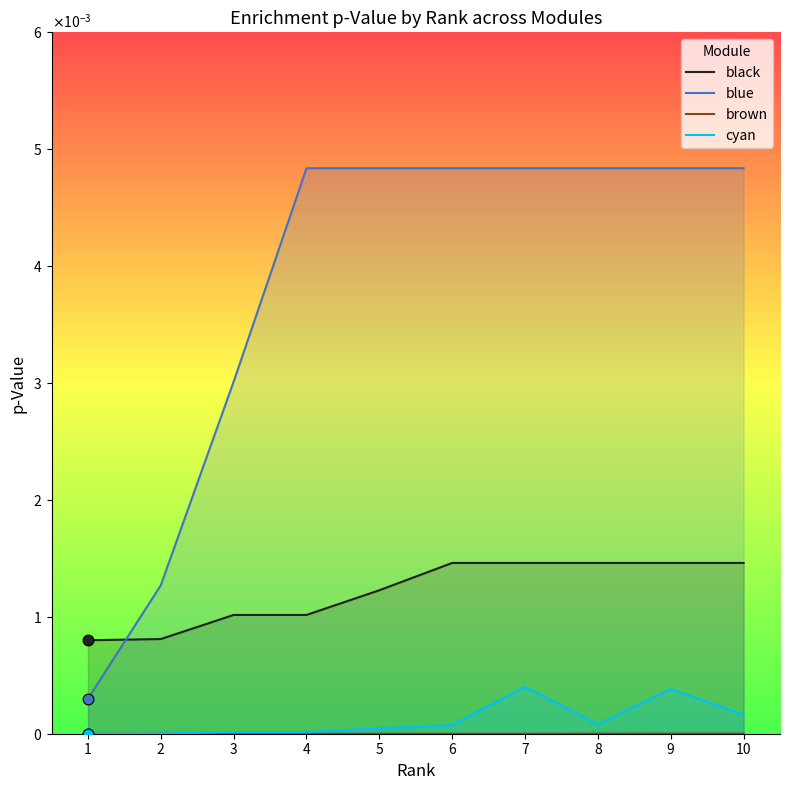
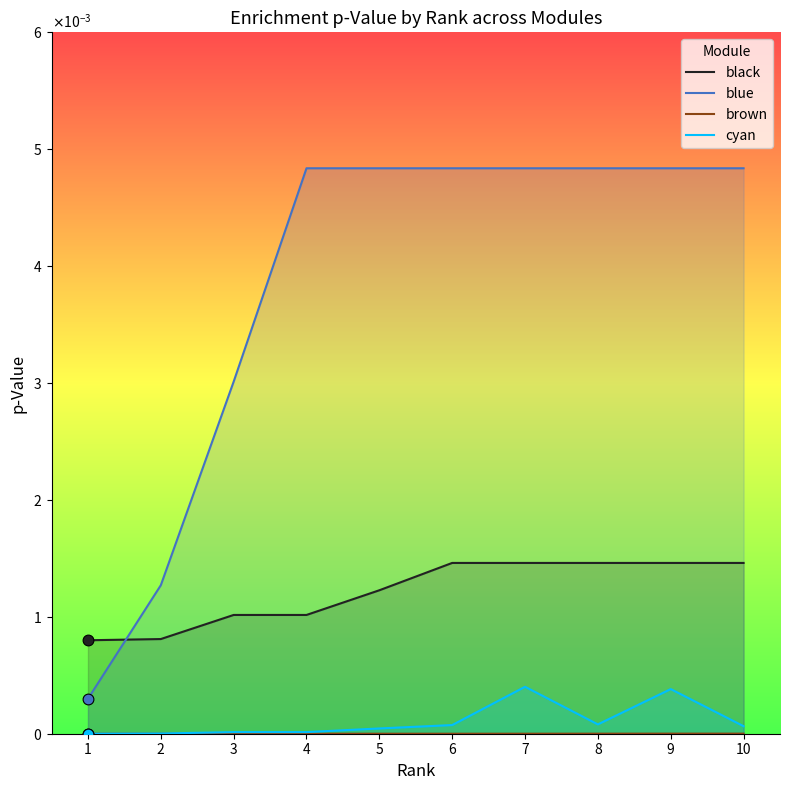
cyan, 10: 0.00016 -> 0.00006
